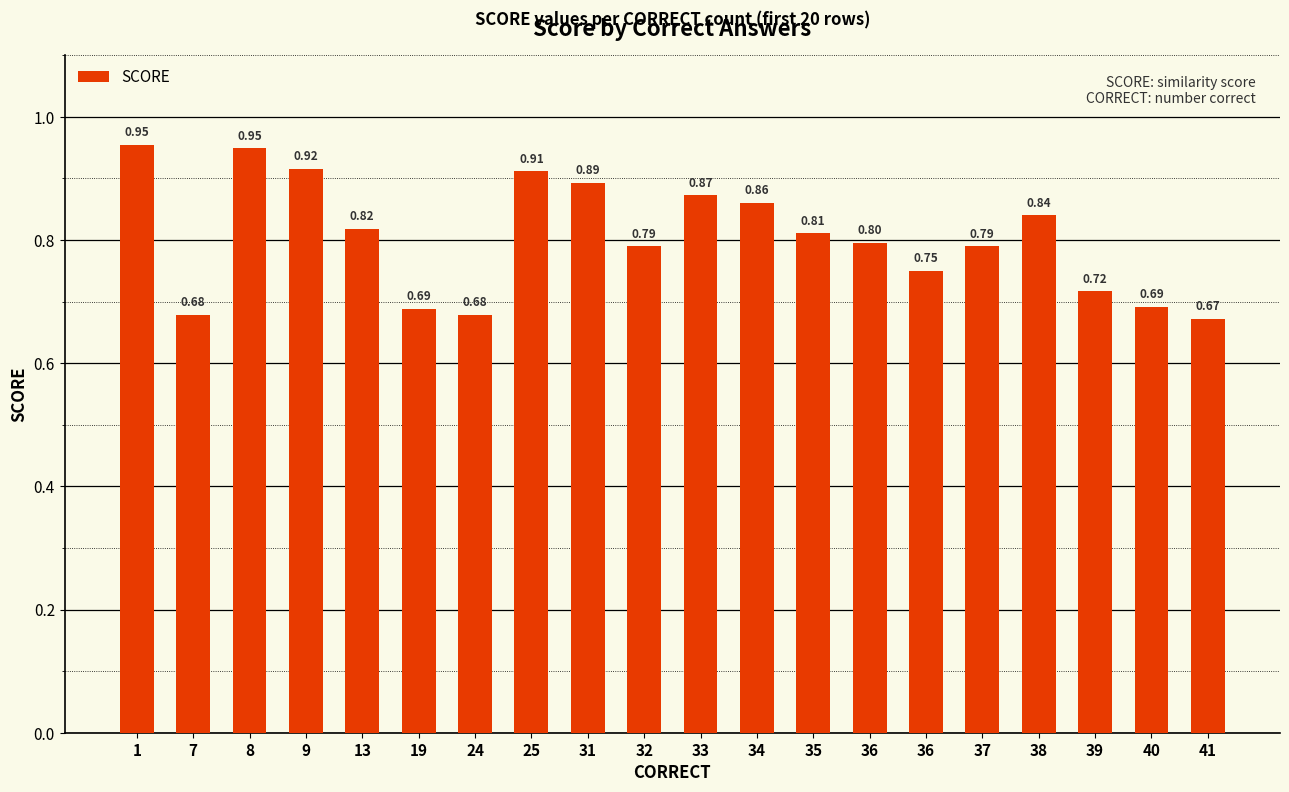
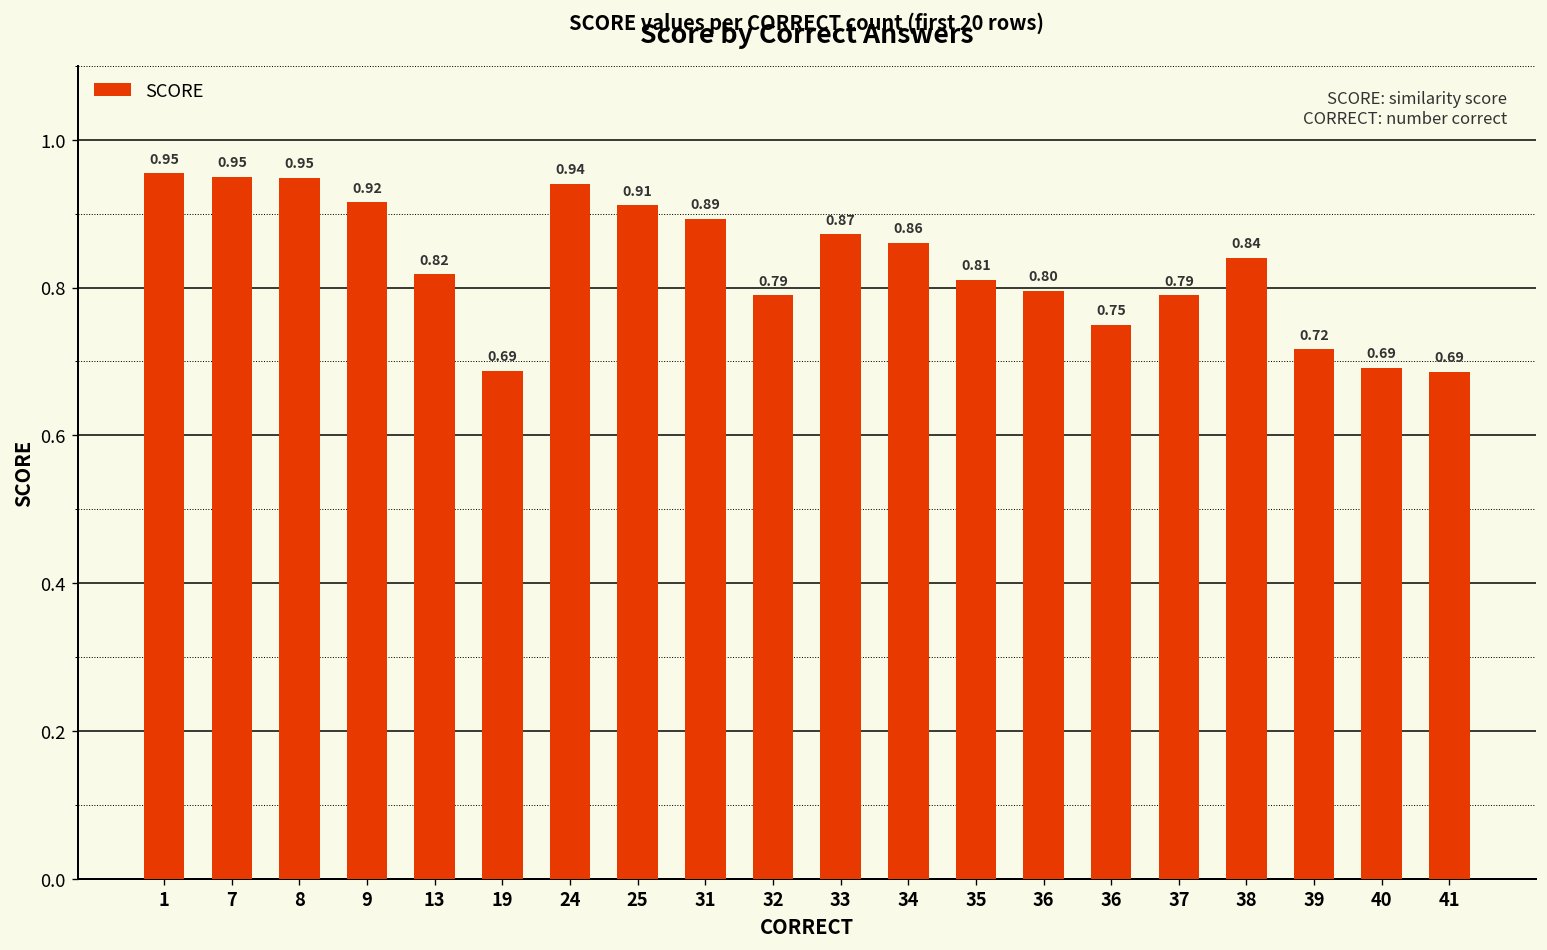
7: 0.68 -> 0.95
24: 0.68 -> 0.94
41: 0.67 -> 0.69
